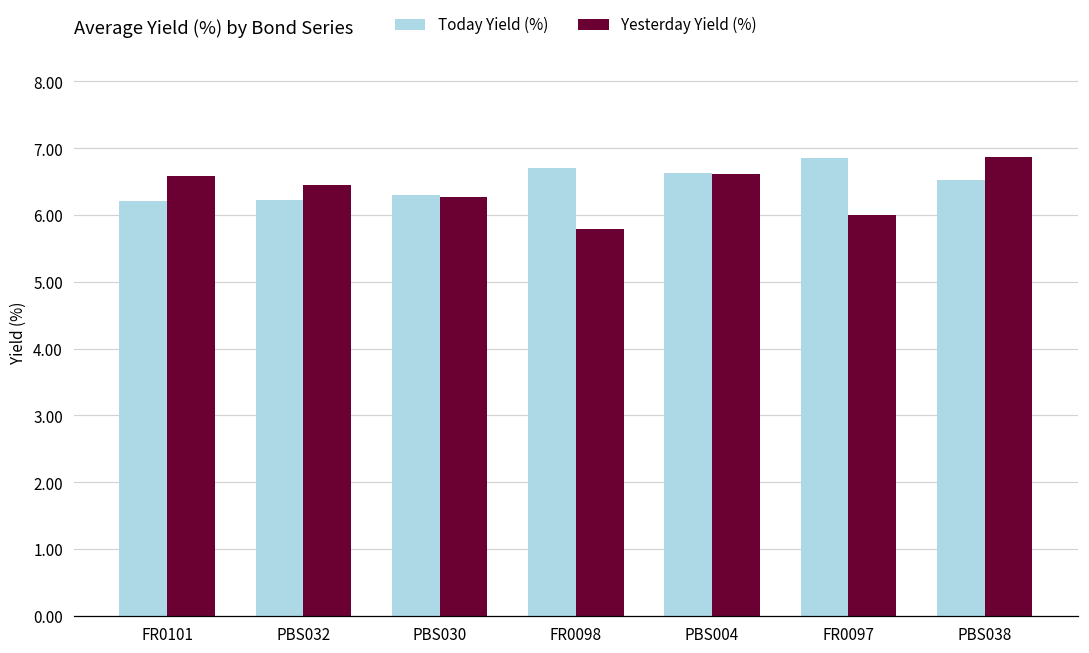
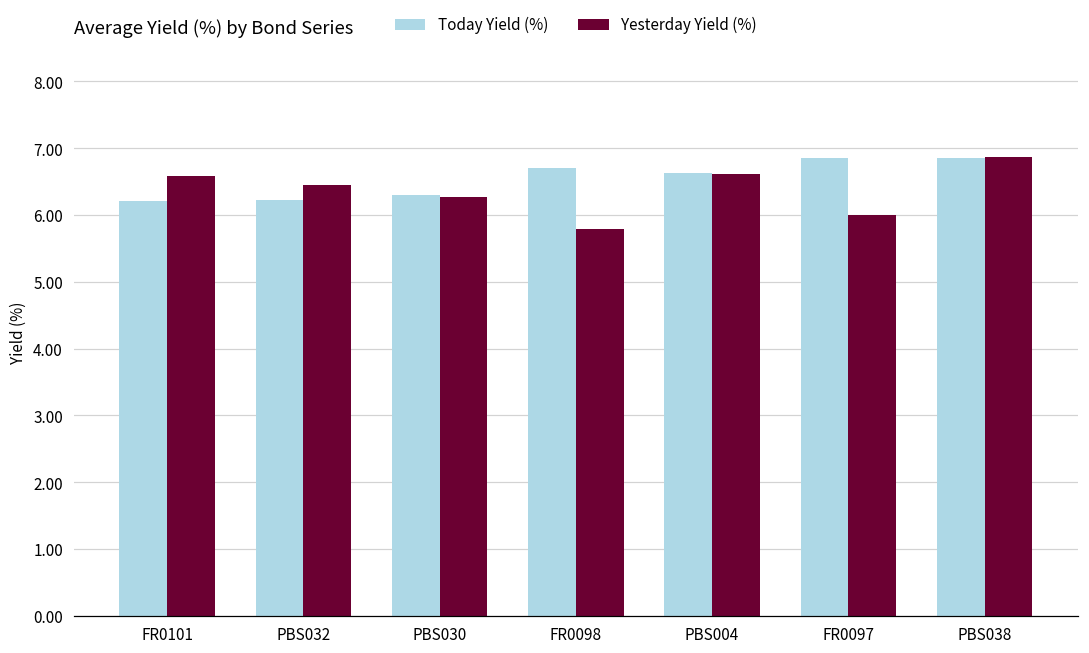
Today Yield (%), PBS038: 6.5 -> 6.8
